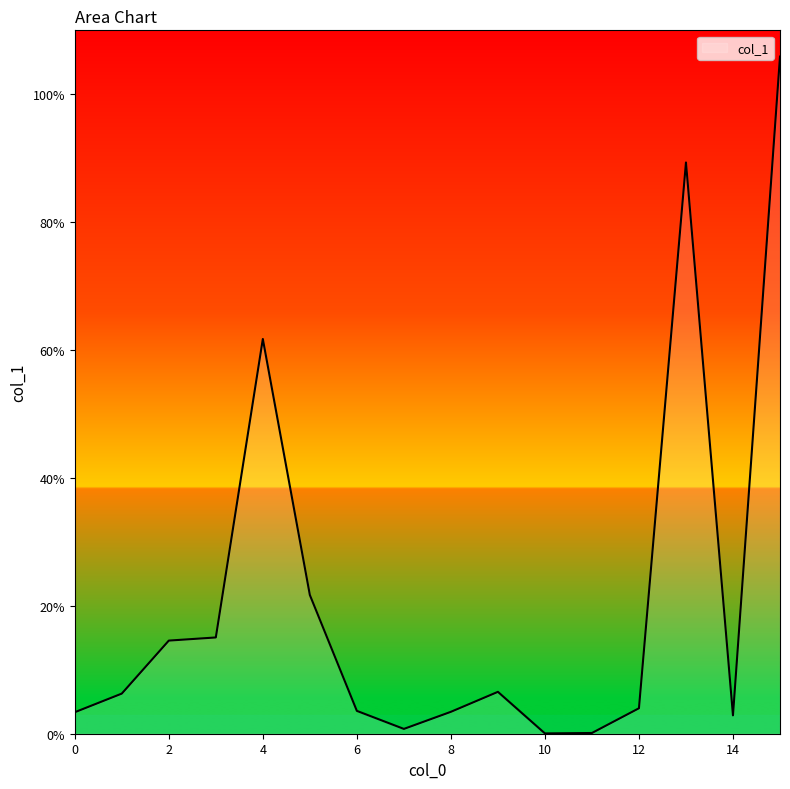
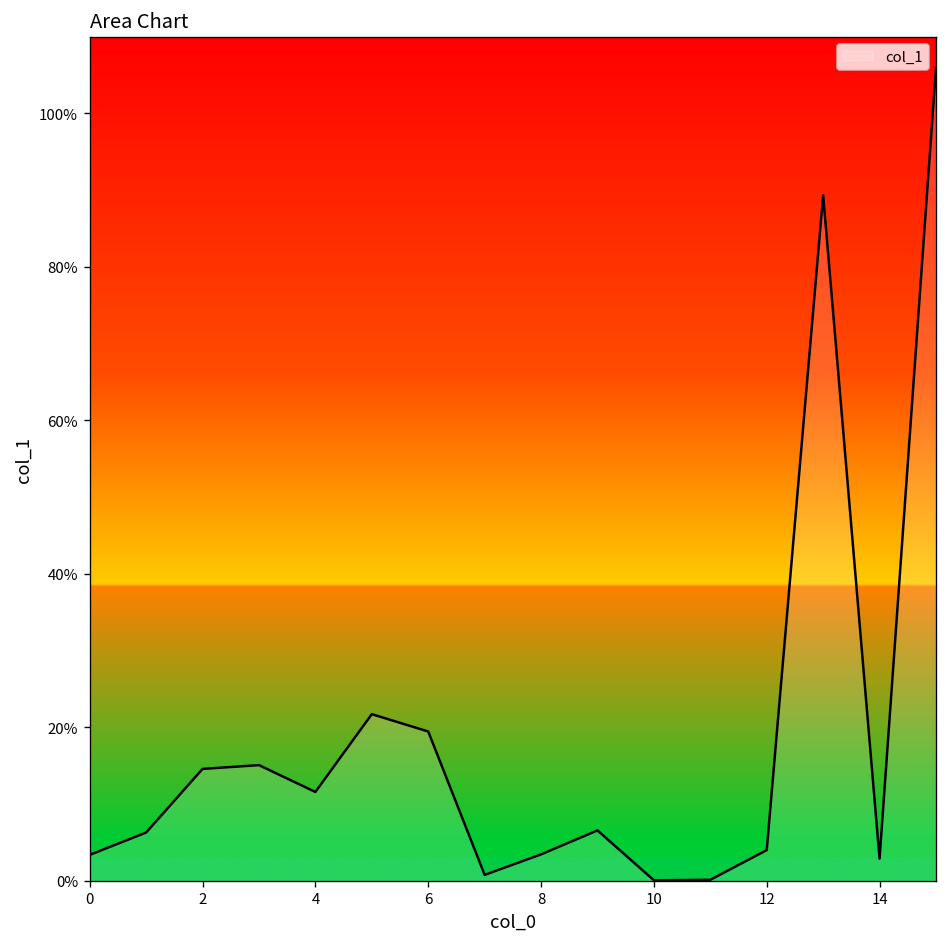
4: 62% -> 12%
6: 4% -> 19%
